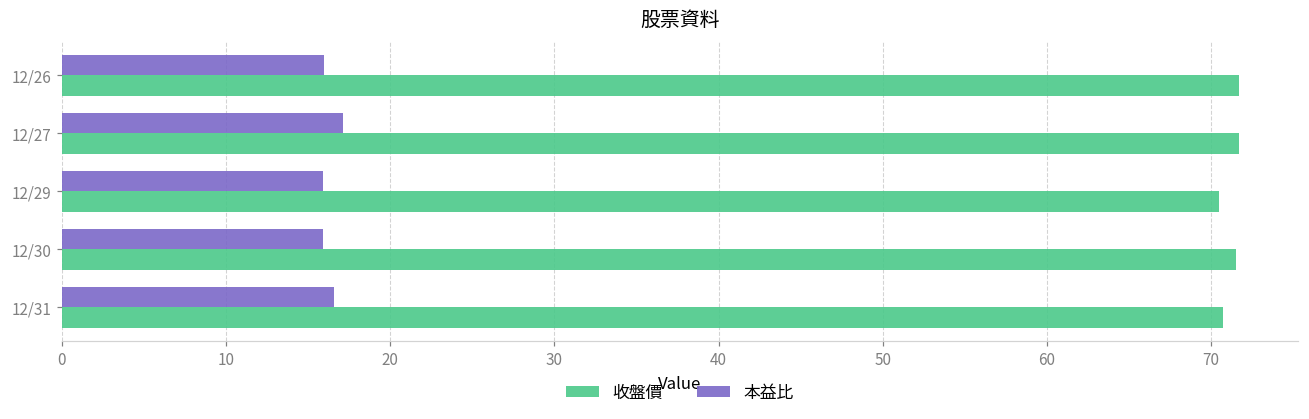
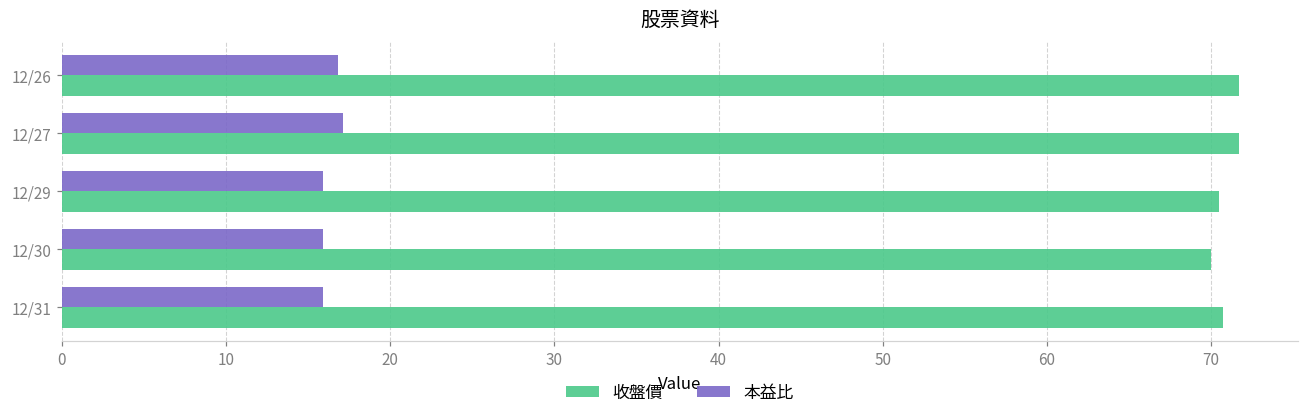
本益比, 12/26: 16.0 -> 16.8
收盤價, 12/30: 71.5 -> 70.0
本益比, 12/31: 16.6 -> 15.9
